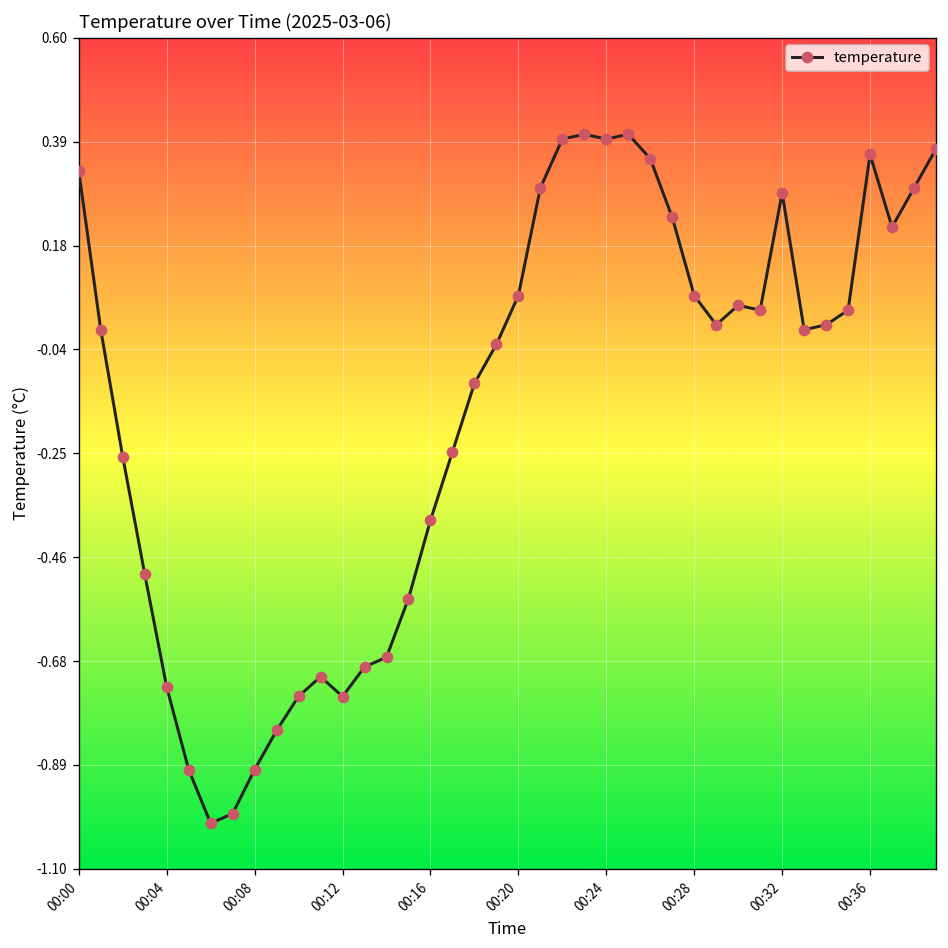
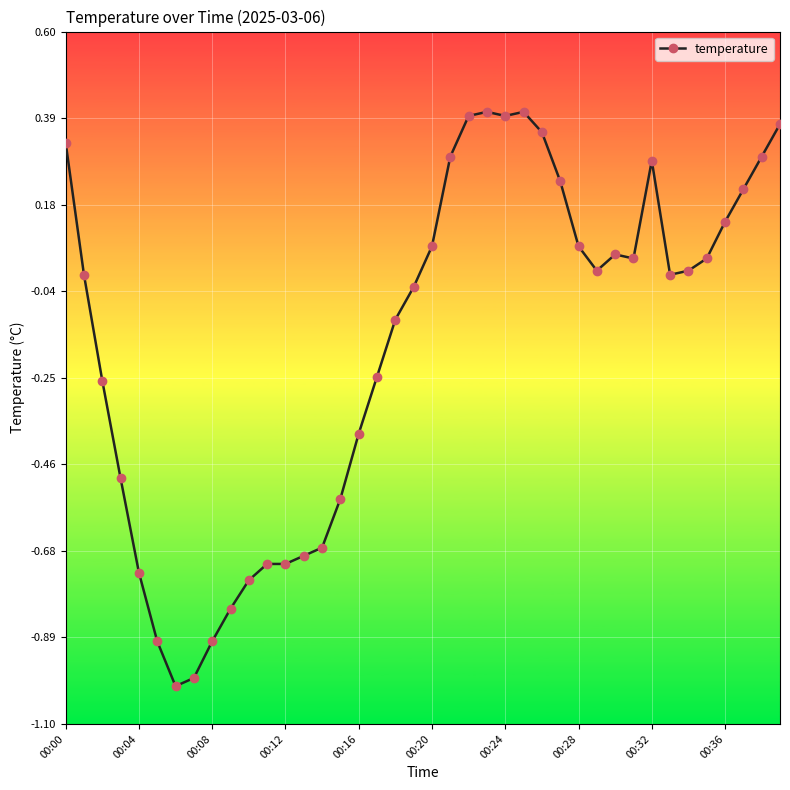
00:12: -0.75 -> -0.71
00:36: 0.36 -> 0.13
